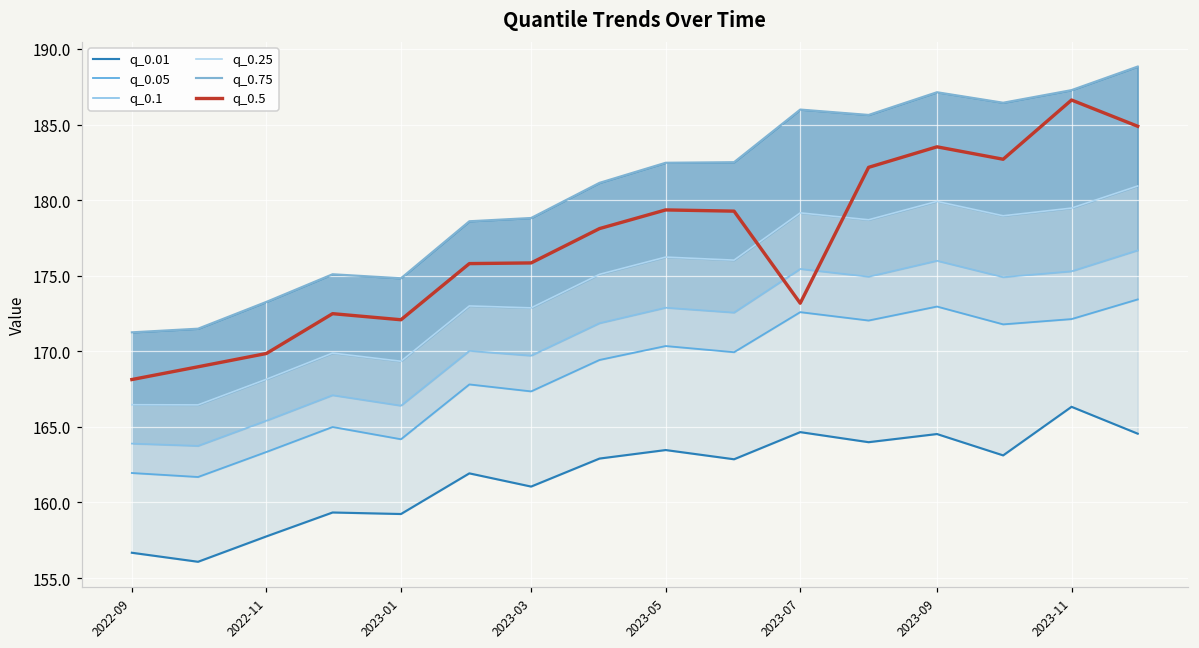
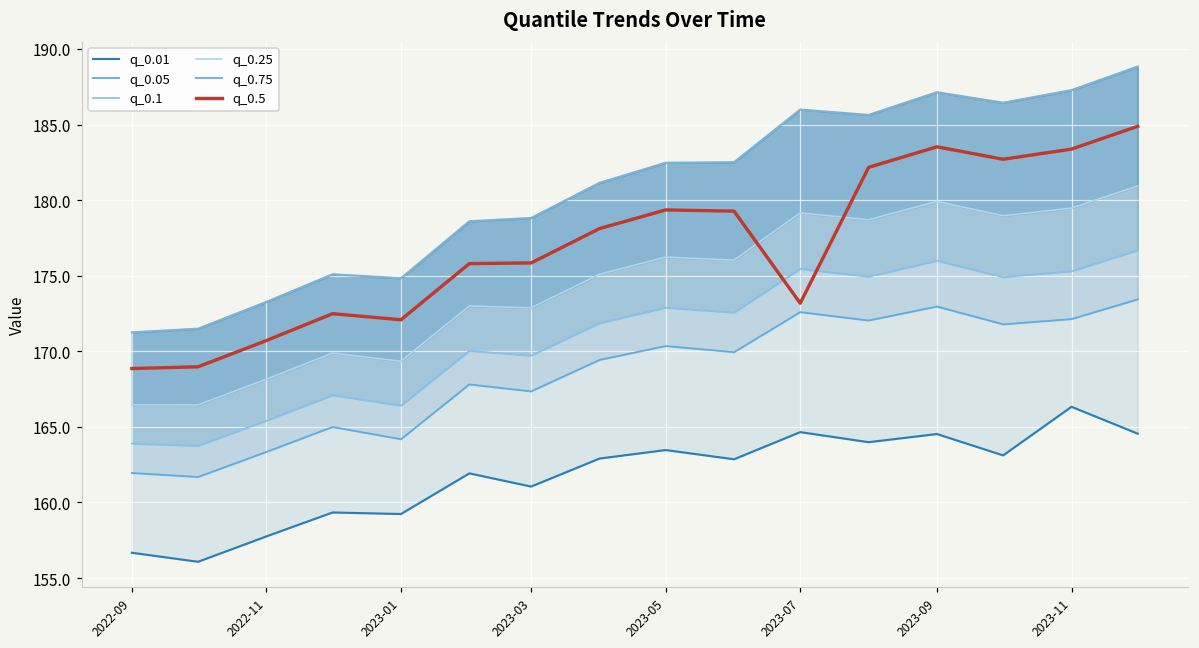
q_0.5, 2022-09: 168.1 -> 168.9
q_0.5, 2022-11: 169.9 -> 170.7
q_0.5, 2023-11: 186.6 -> 183.4
